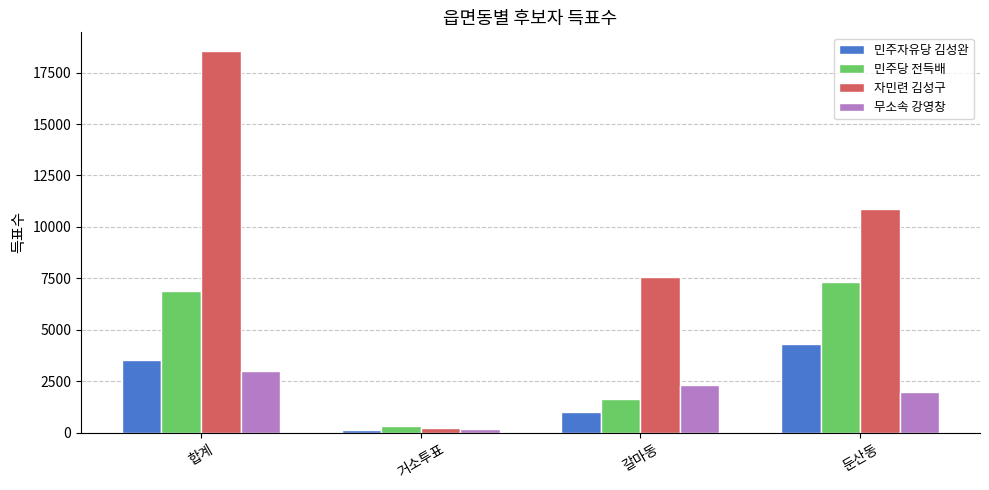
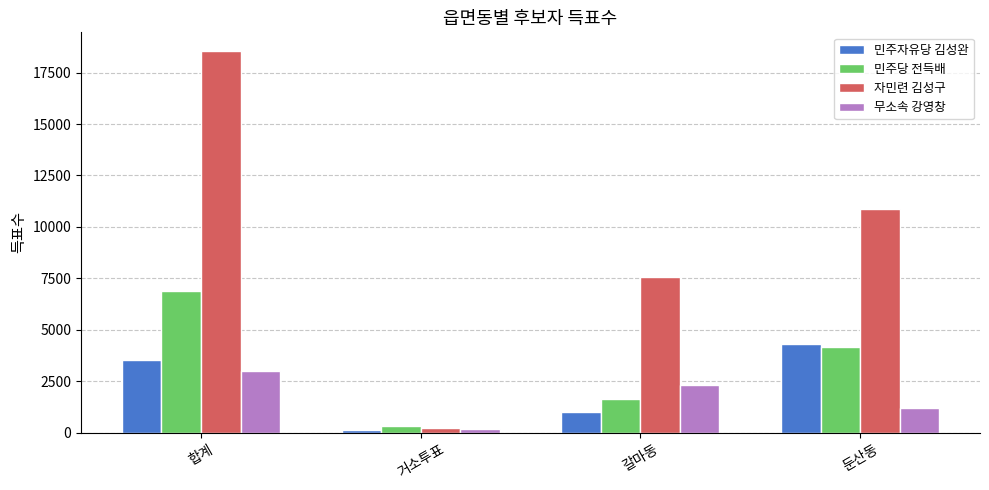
민주당 전득배, 둔산동: 7300 -> 4200
무소속 강영창, 둔산동: 2000 -> 1200
